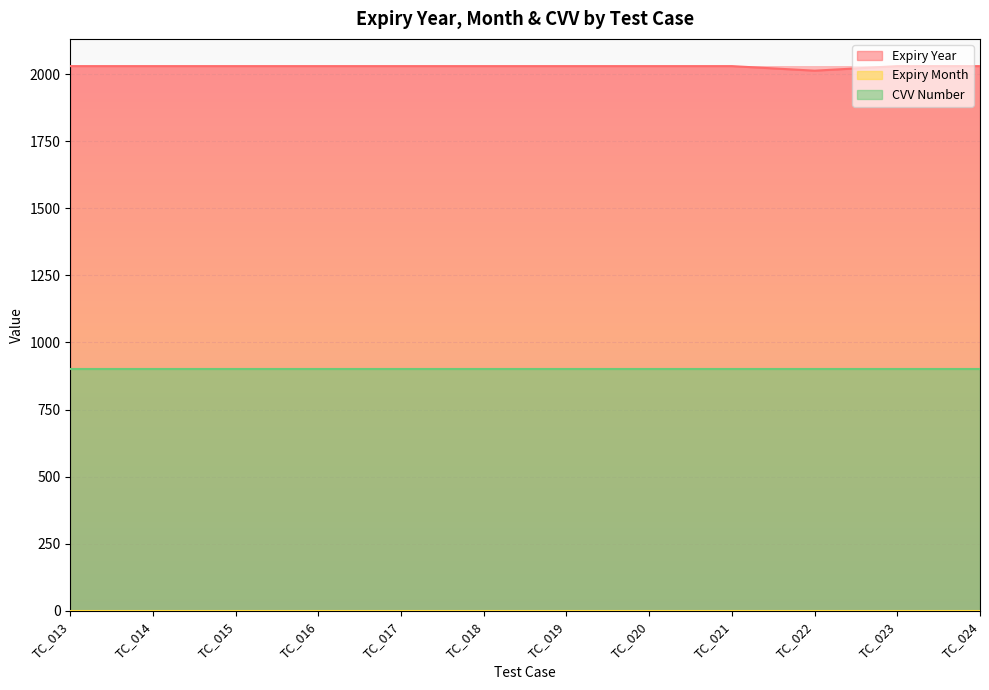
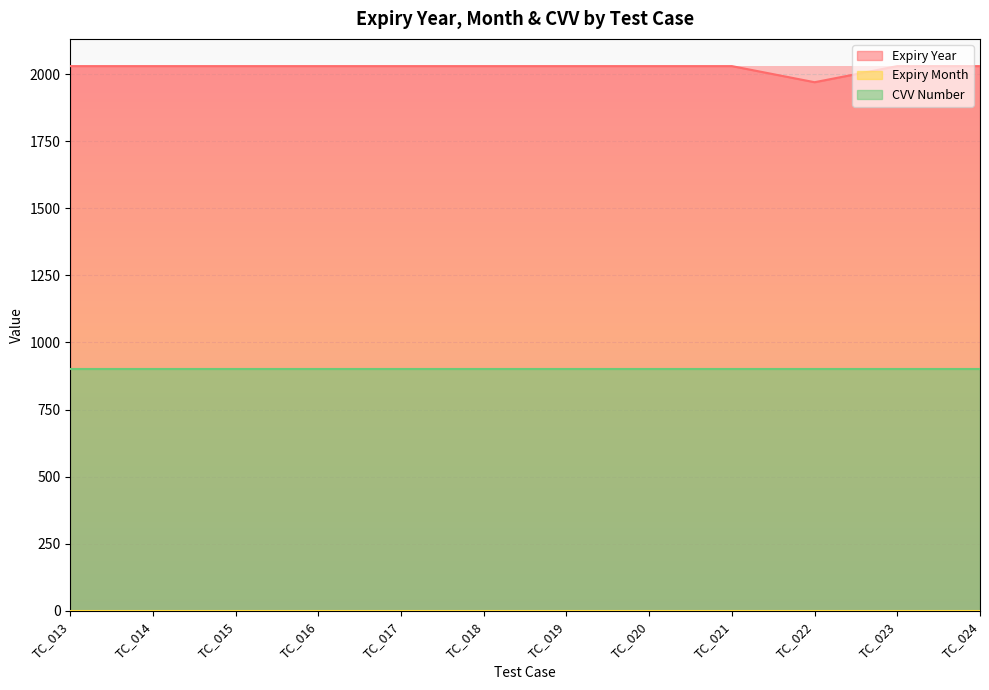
Expiry Year, TC_022: 2010 -> 1970
